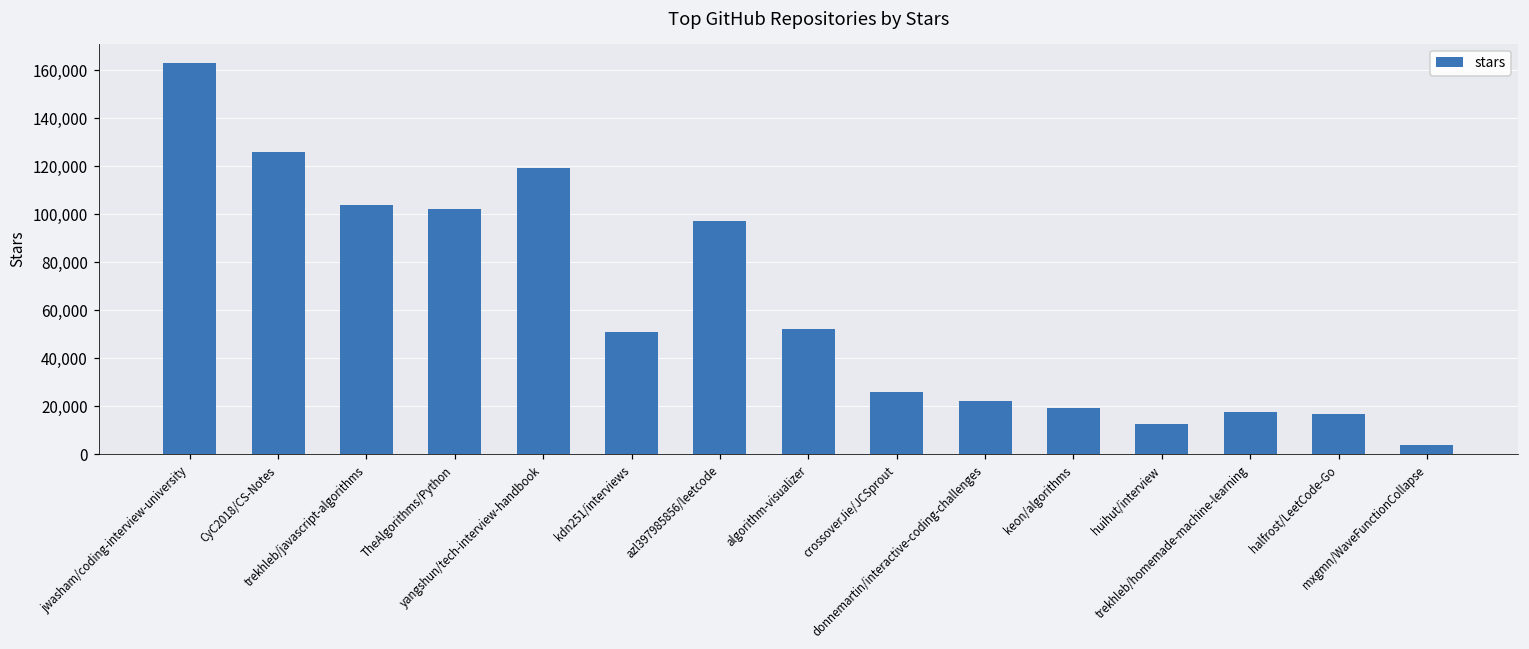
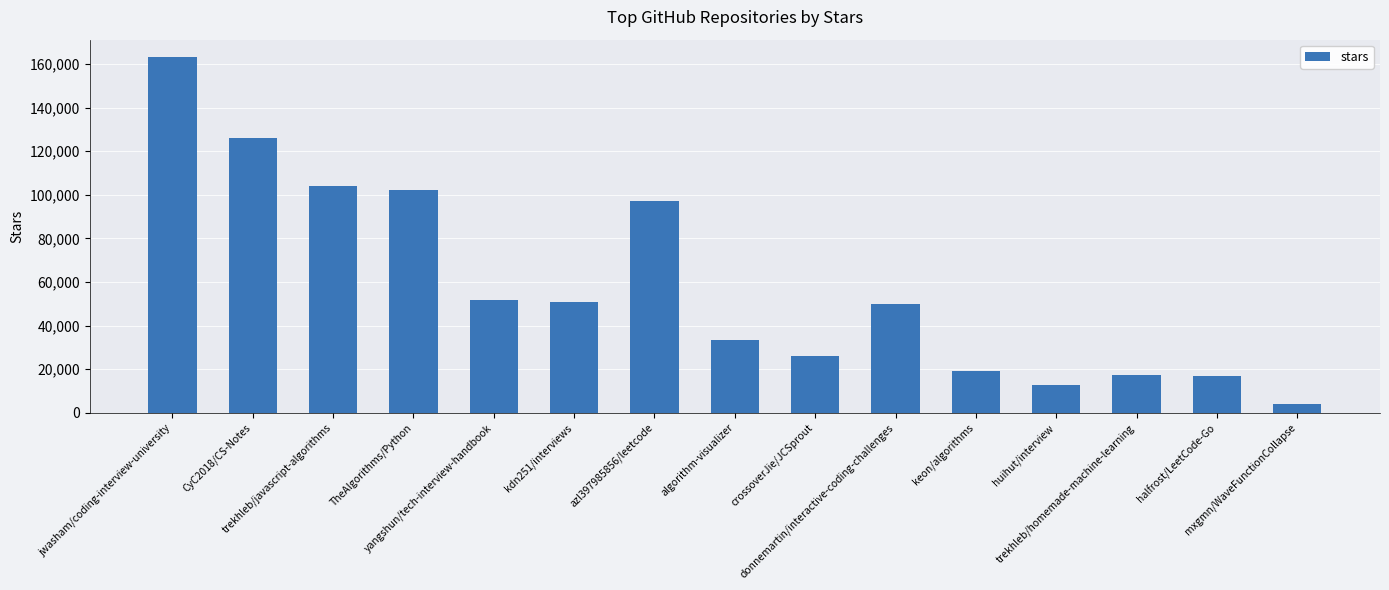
yangshun/tech-interview-handbook: 119,000 -> 52,000
algorithm-visualizer: 52,000 -> 34,000
donnemartin/interactive-coding-challenges: 22,000 -> 50,000
